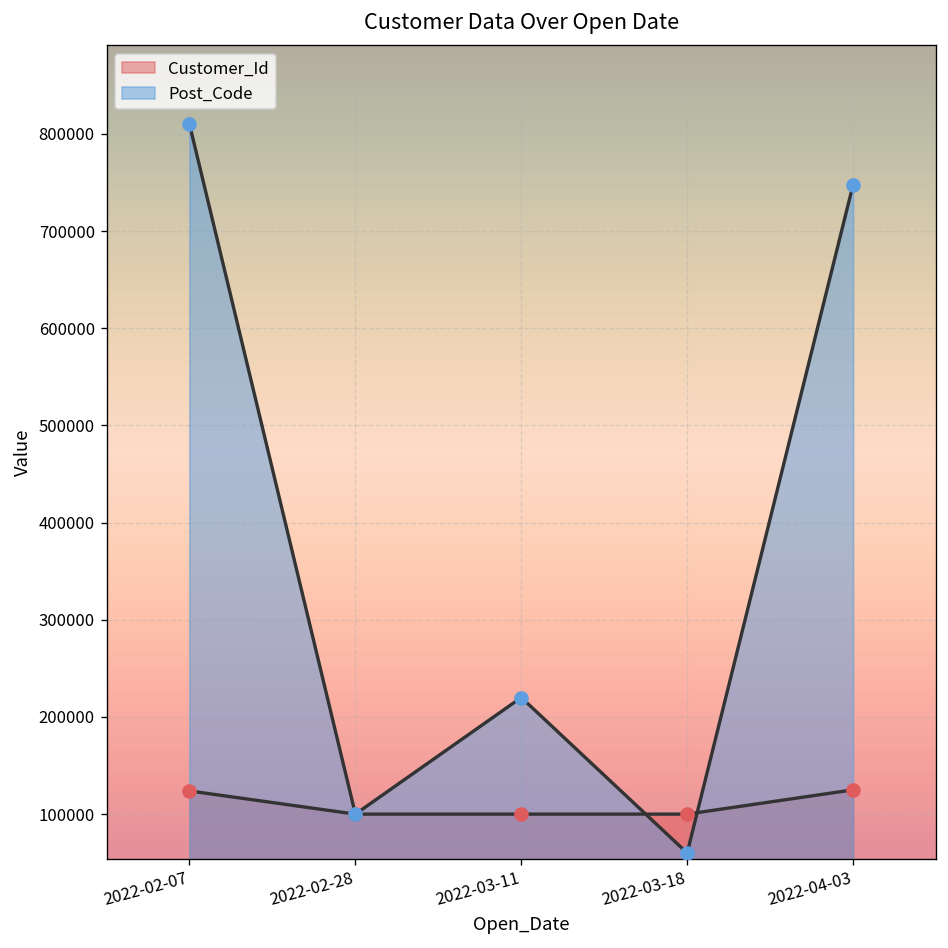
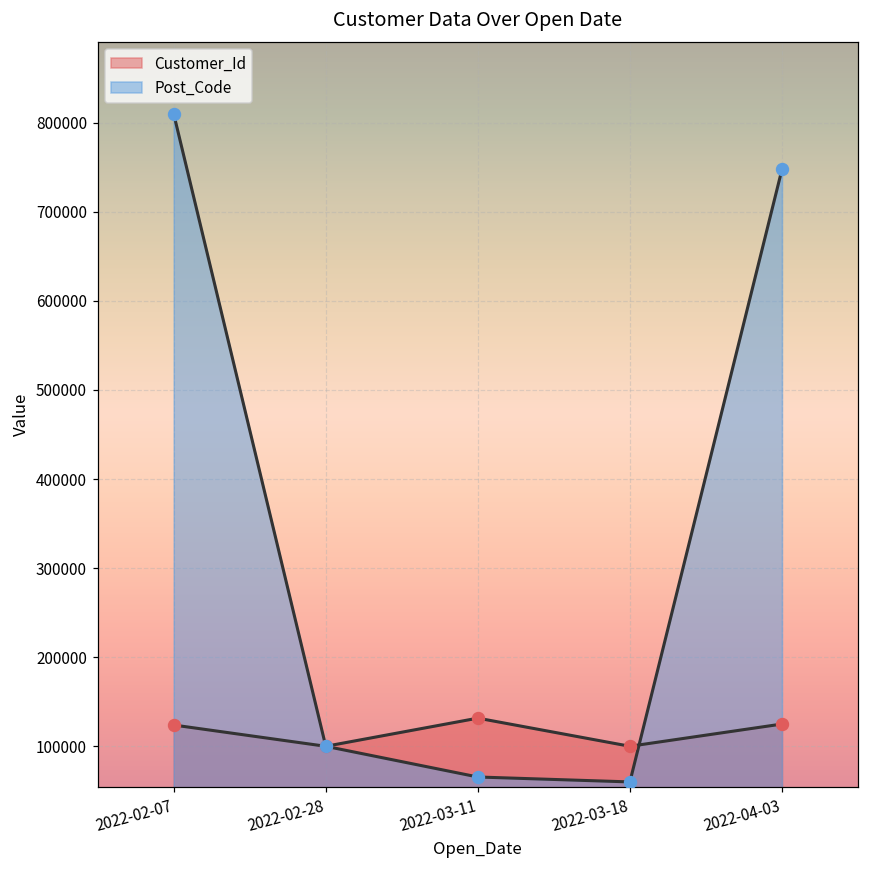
Customer_Id, 2022-03-11: 100000 -> 130000
Post_Code, 2022-03-11: 220000 -> 70000
